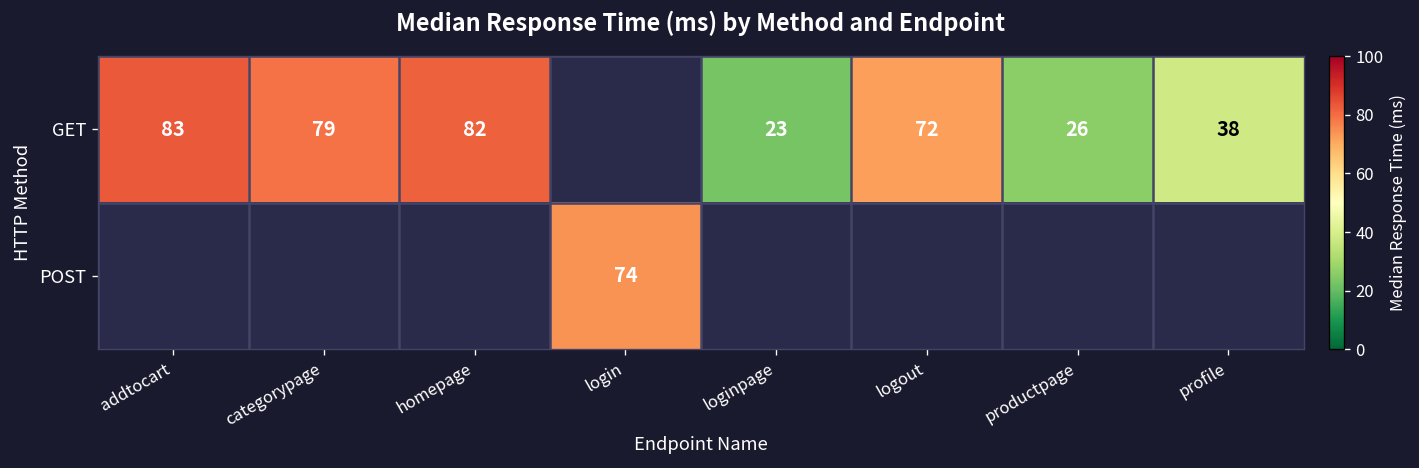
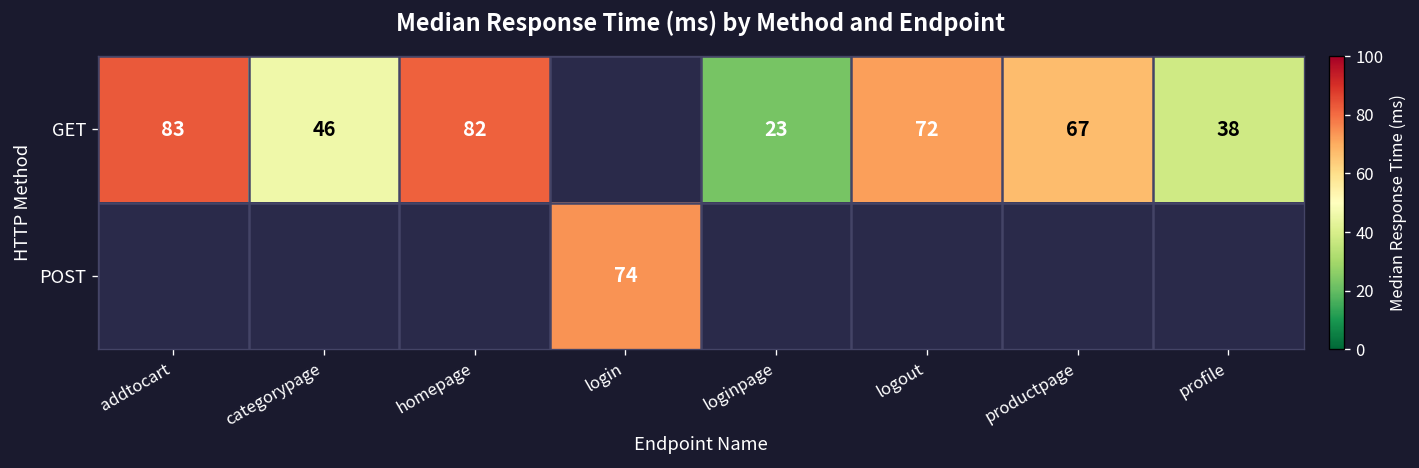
GET, categorypage: 79 -> 46
GET, productpage: 26 -> 67
